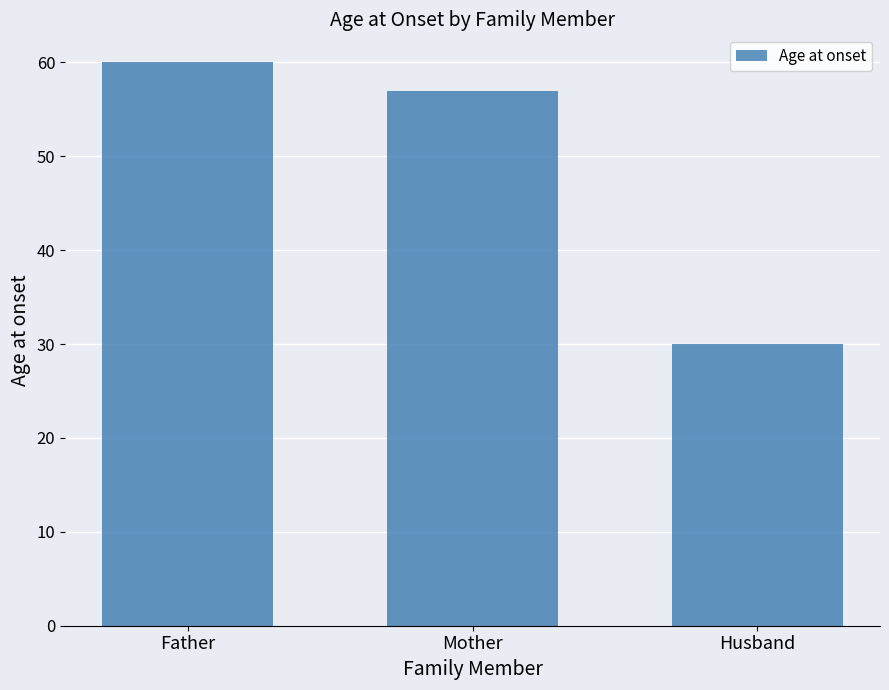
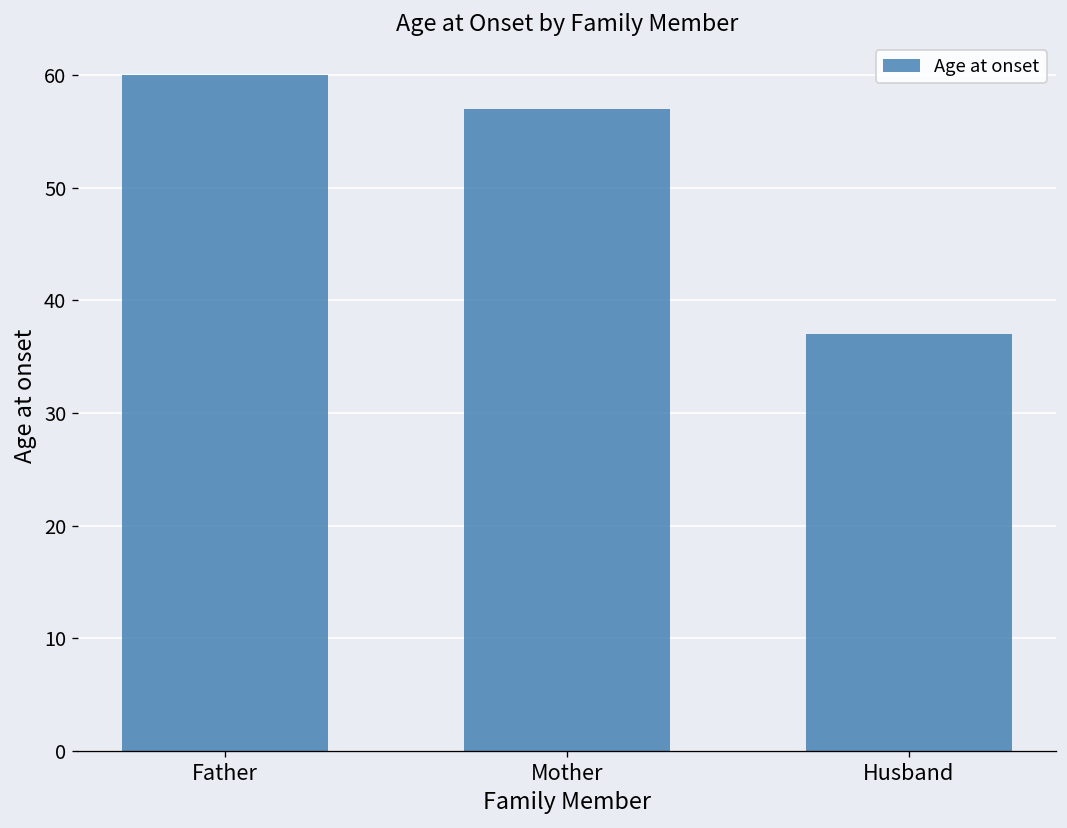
Husband: 30 -> 37
